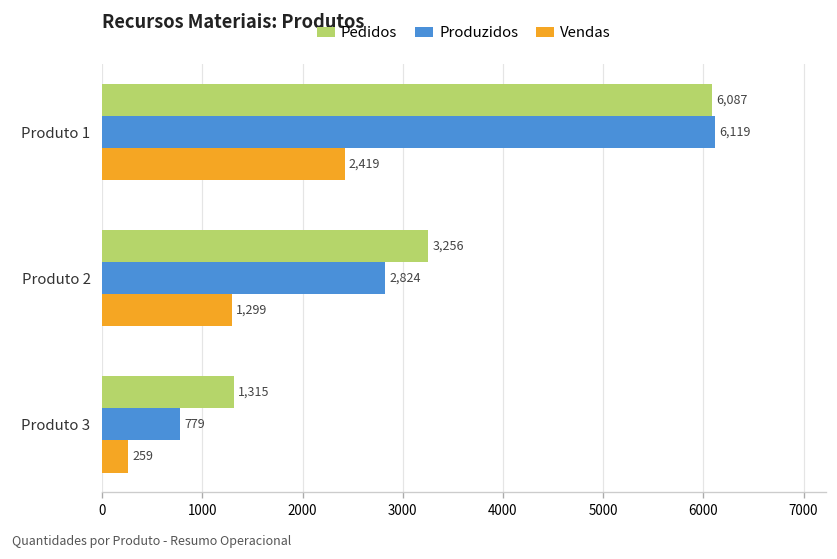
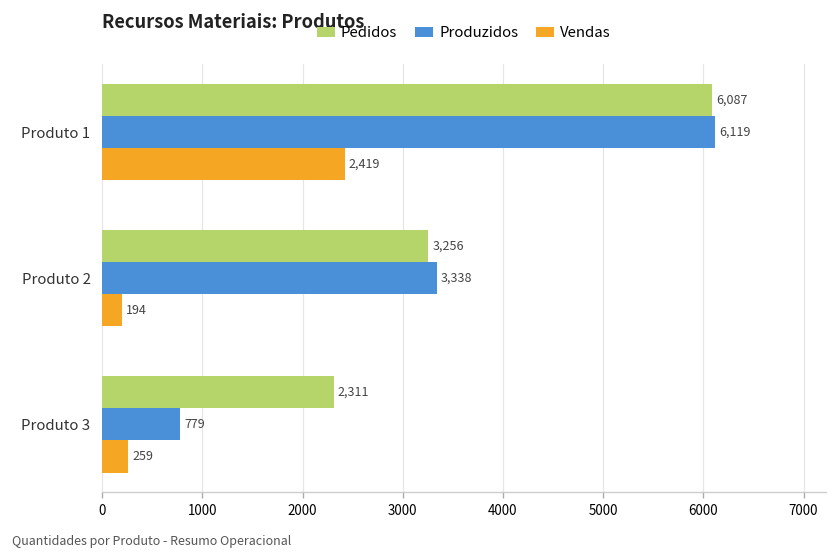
Produzidos, Produto 2: 2,824 -> 3,338
Vendas, Produto 2: 1,299 -> 194
Pedidos, Produto 3: 1,315 -> 2,311
